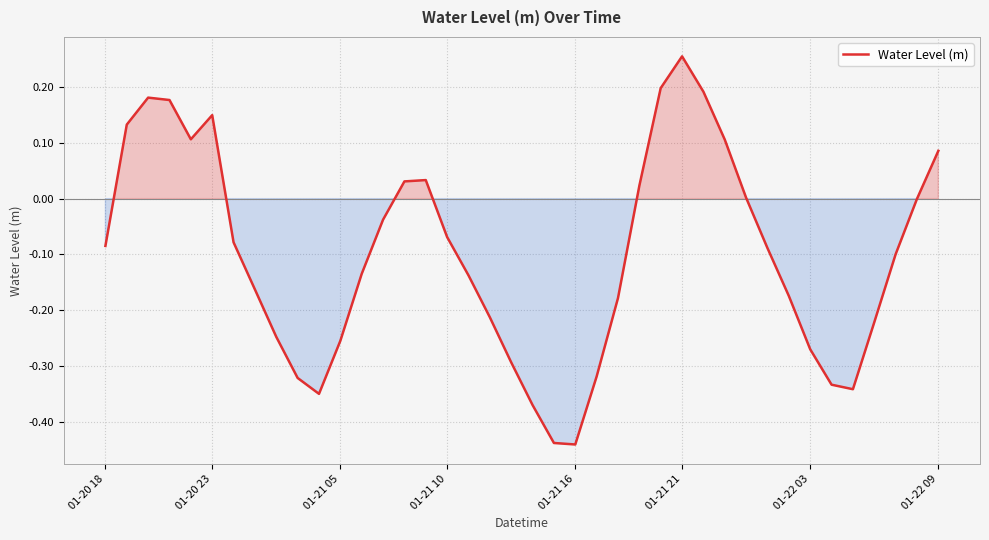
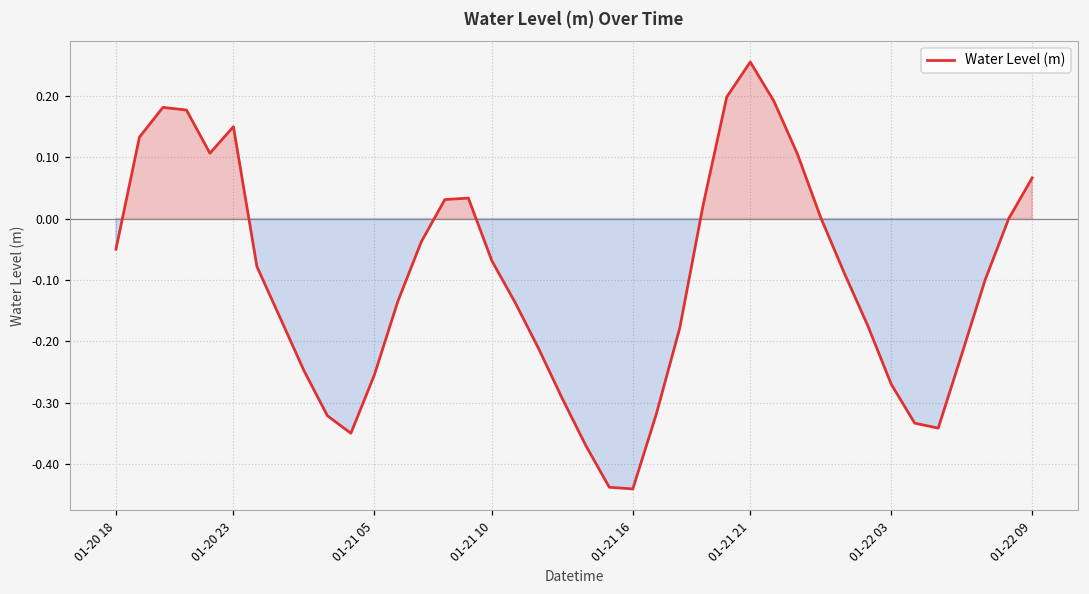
01-20 18: -0.08 -> -0.05
01-22 09: 0.09 -> 0.07
